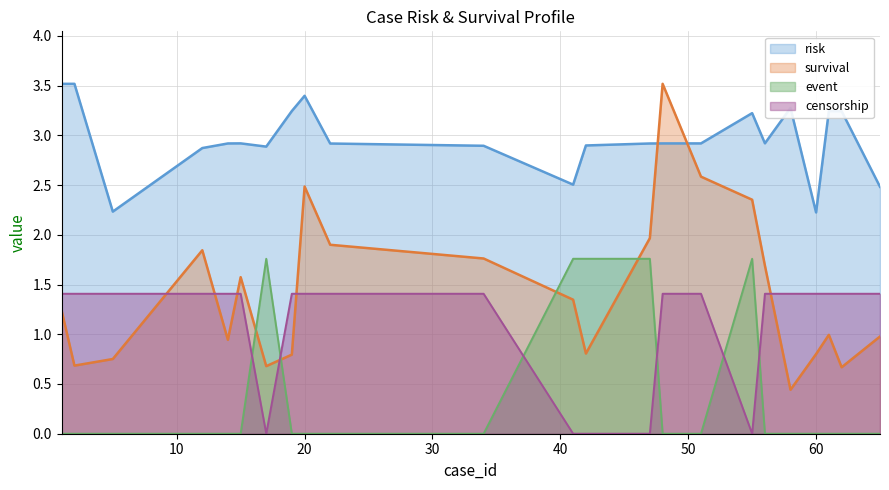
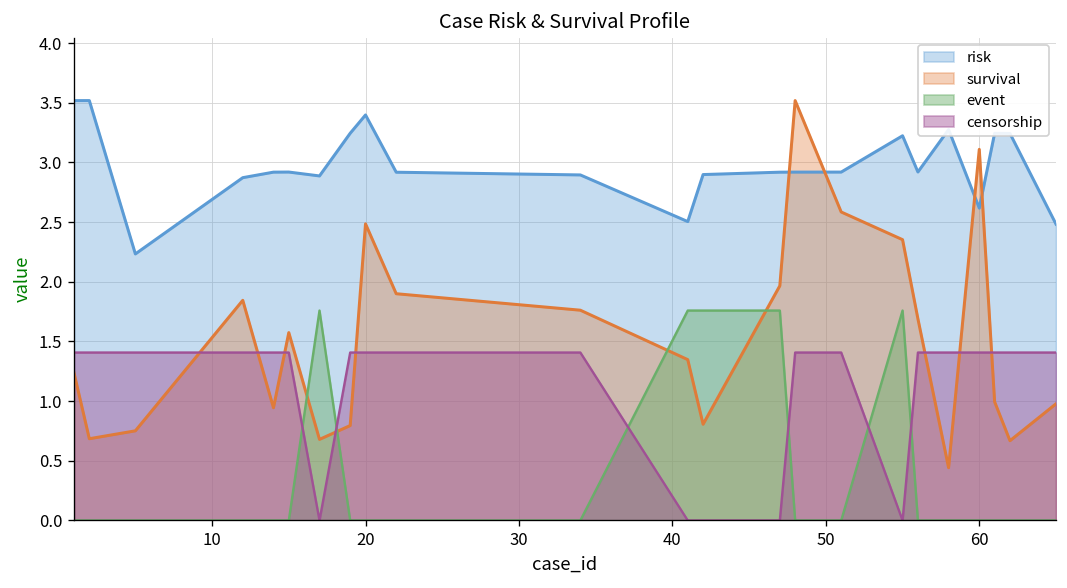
risk, 60: 2.2 -> 2.6
survival, 60: 0.8 -> 3.1
